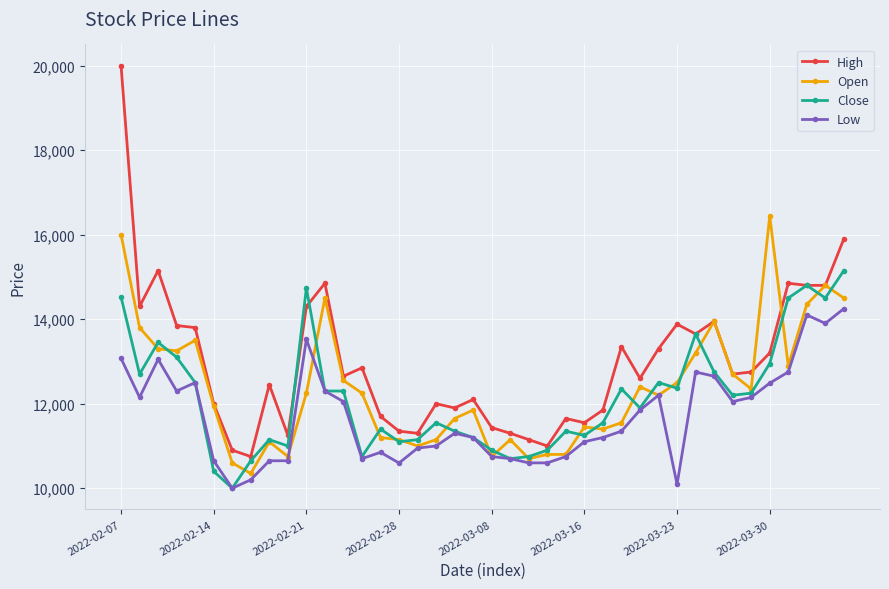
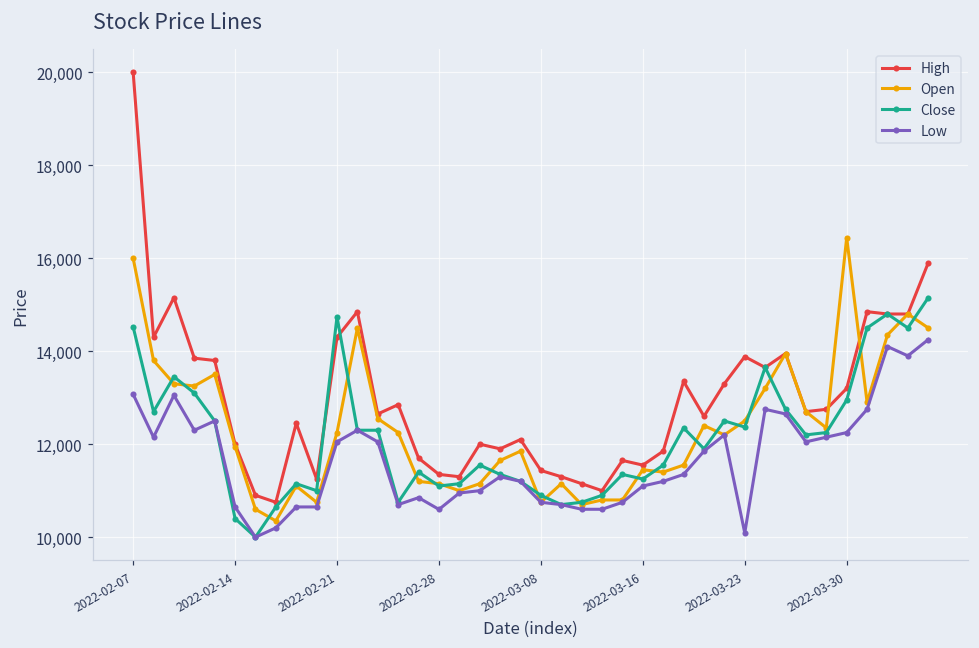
Low, 2022-02-21: 13,500 -> 12,100
Low, 2022-03-30: 12,500 -> 12,300
